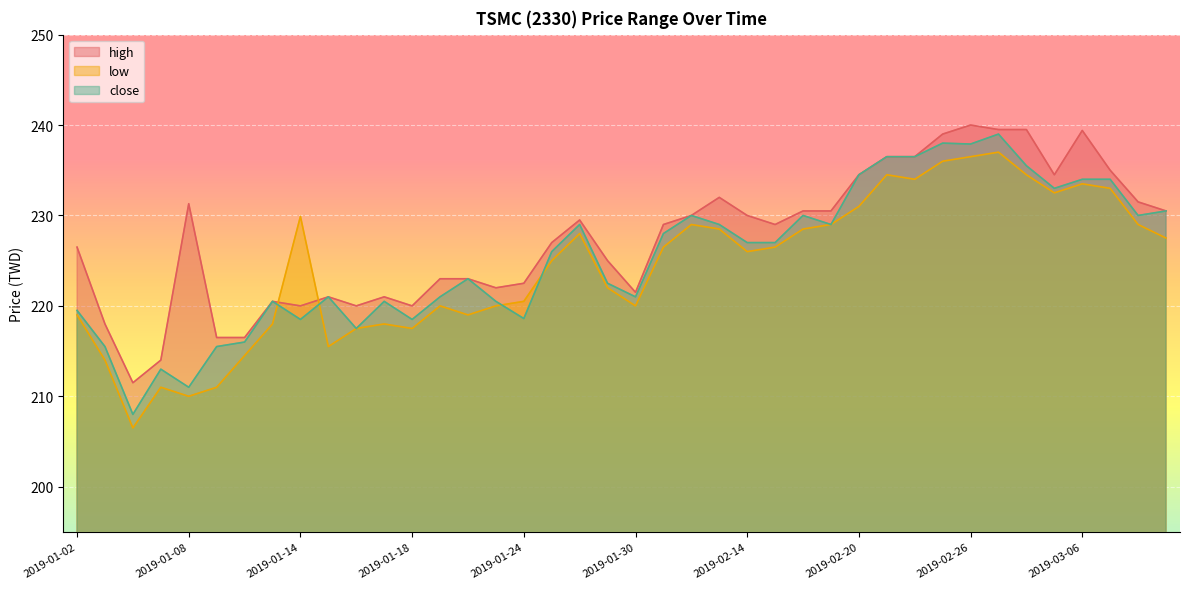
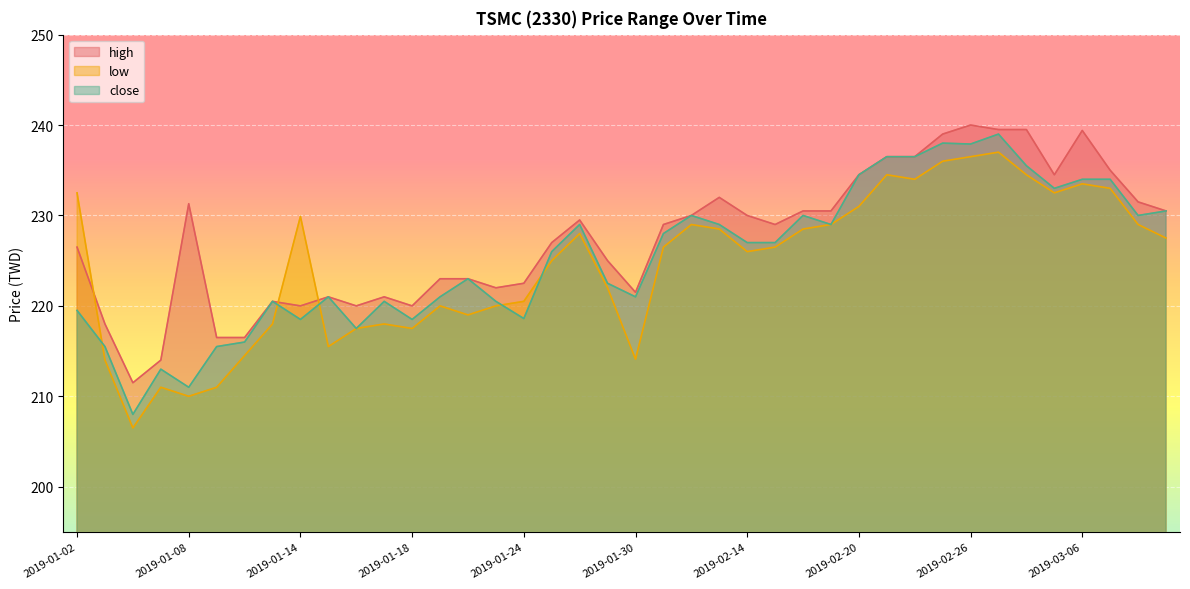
low, 2019-01-02: 219 -> 233
low, 2019-01-30: 220 -> 214
